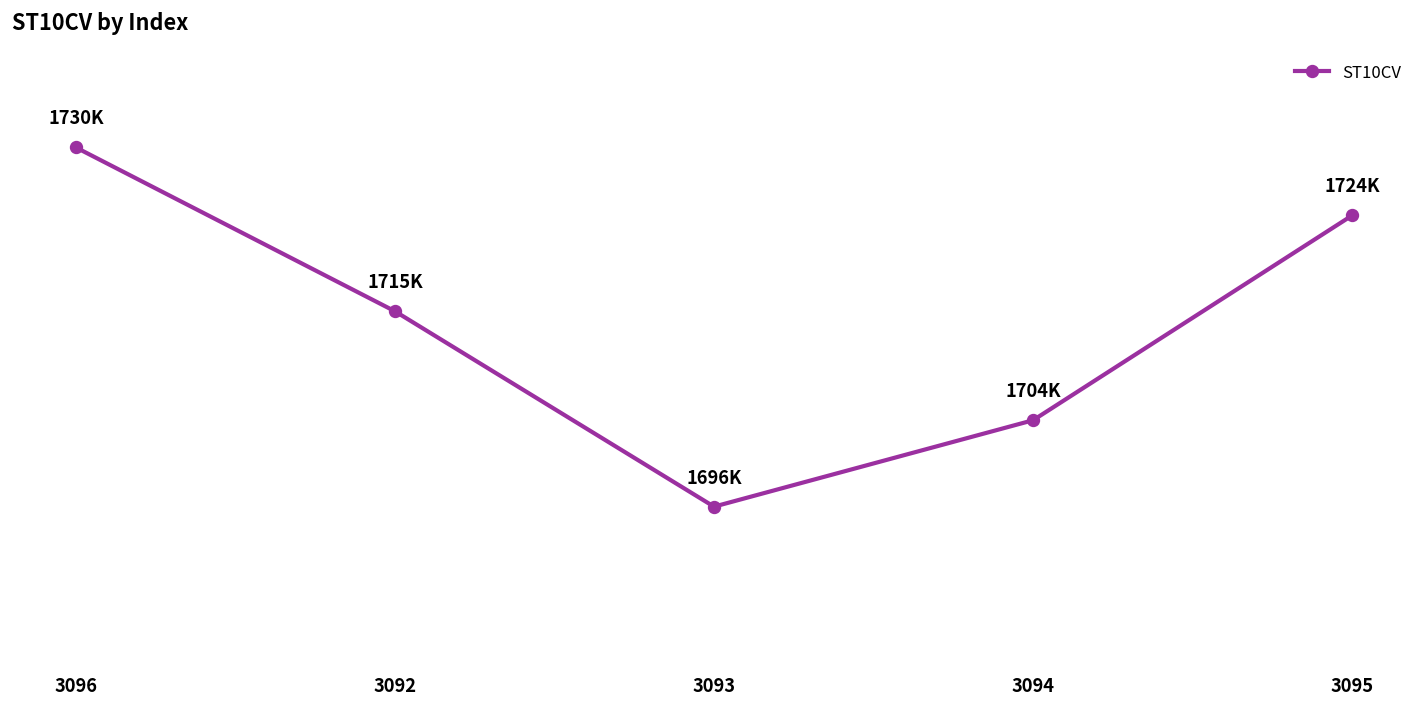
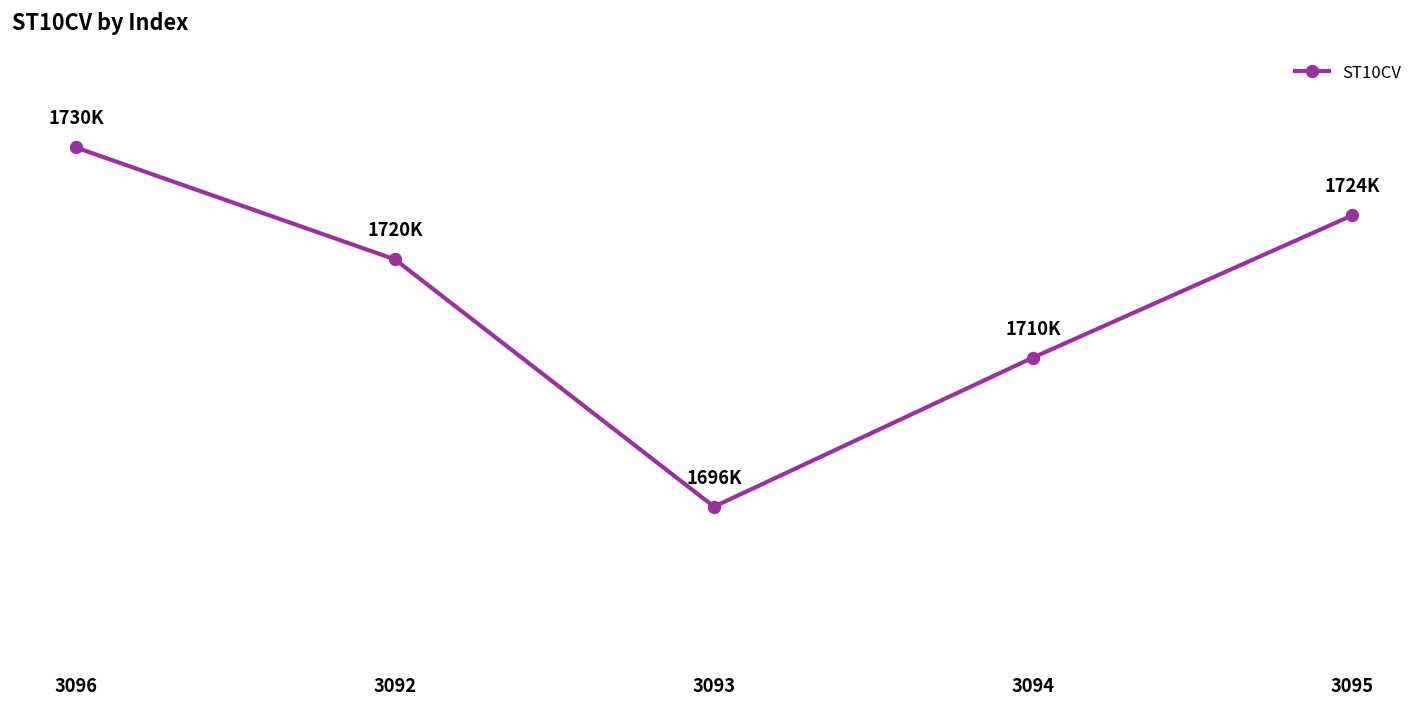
3092: 1715K -> 1720K
3094: 1704K -> 1710K
